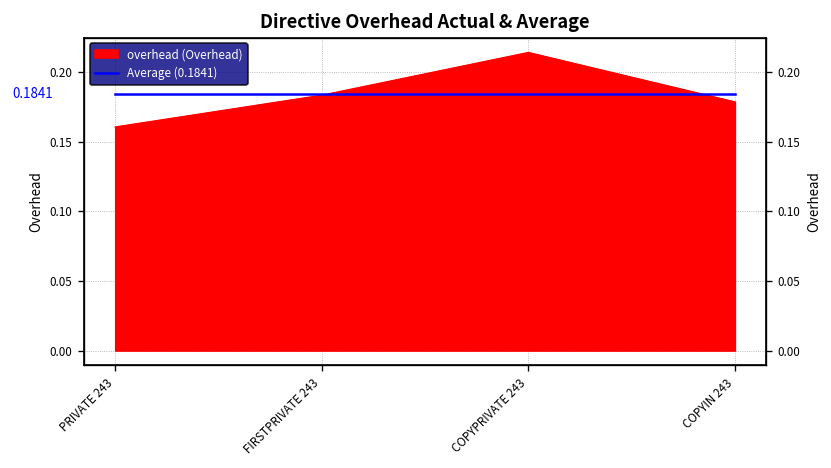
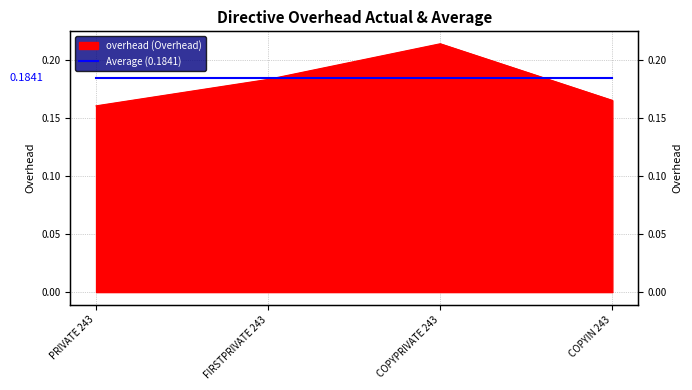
overhead (Overhead), COPYIN 243: 0.179 -> 0.165
